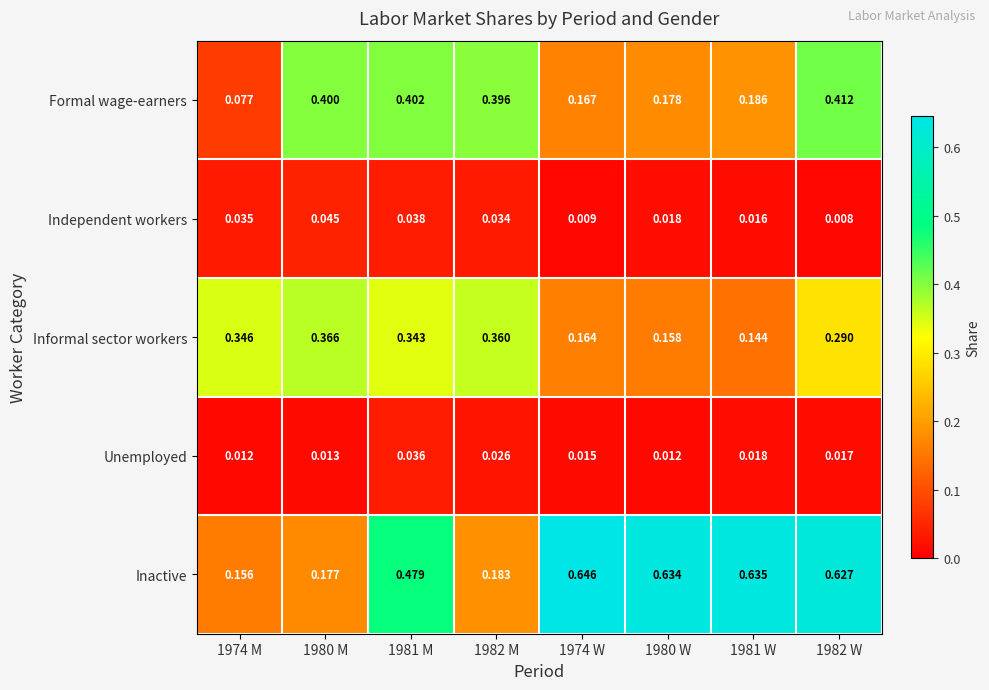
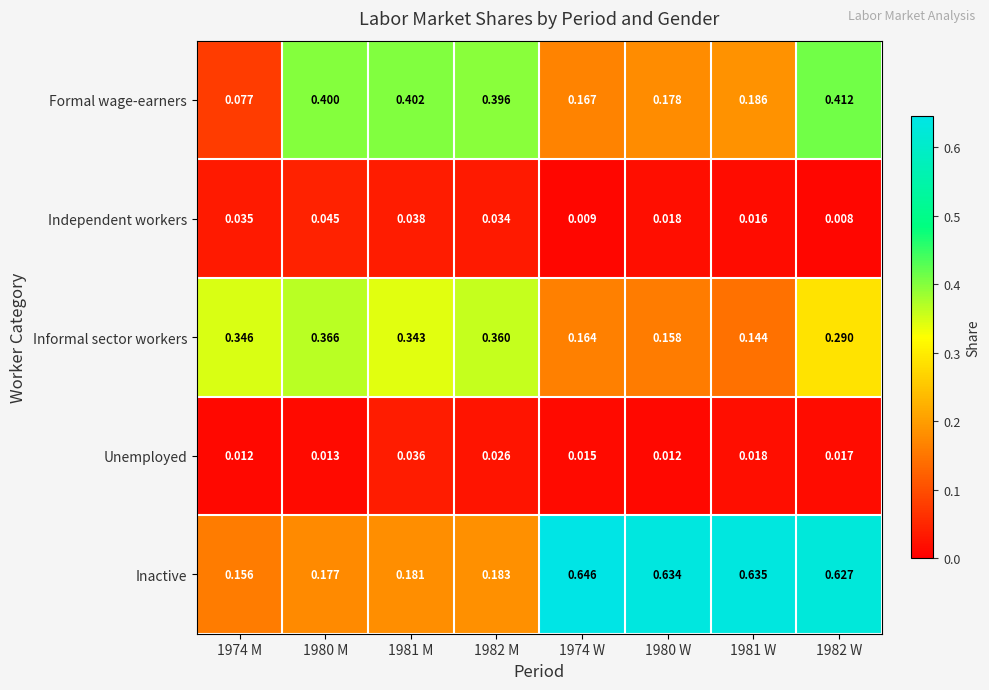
Inactive, 1981 M: 0.479 -> 0.181
